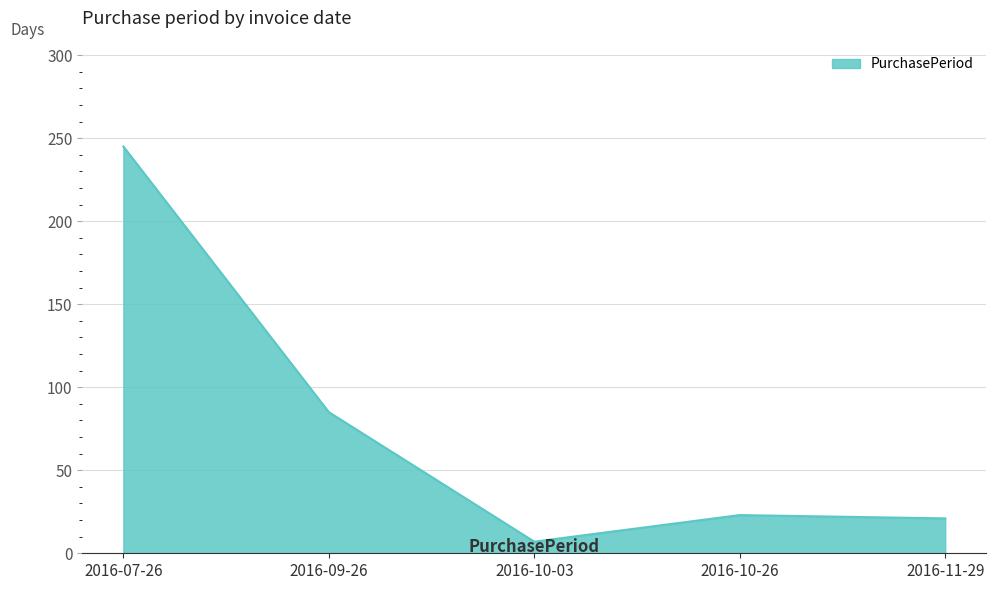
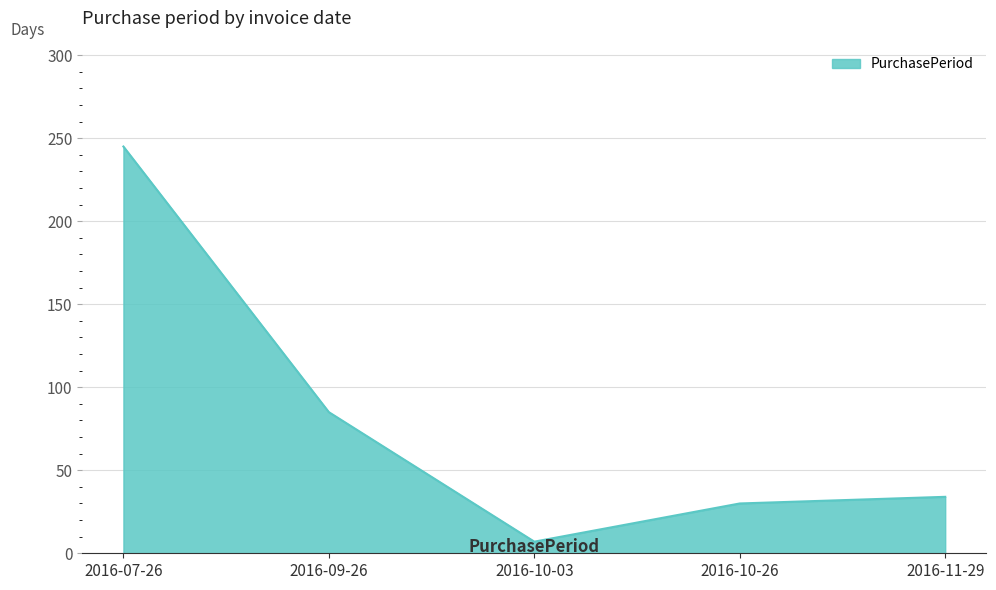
2016-10-26: 23 -> 30
2016-11-29: 21 -> 34
